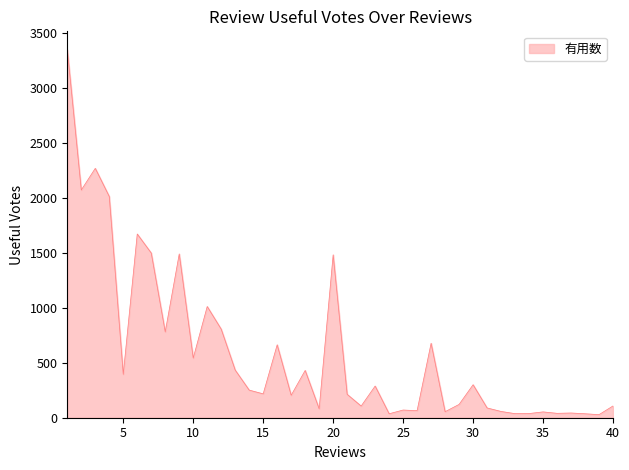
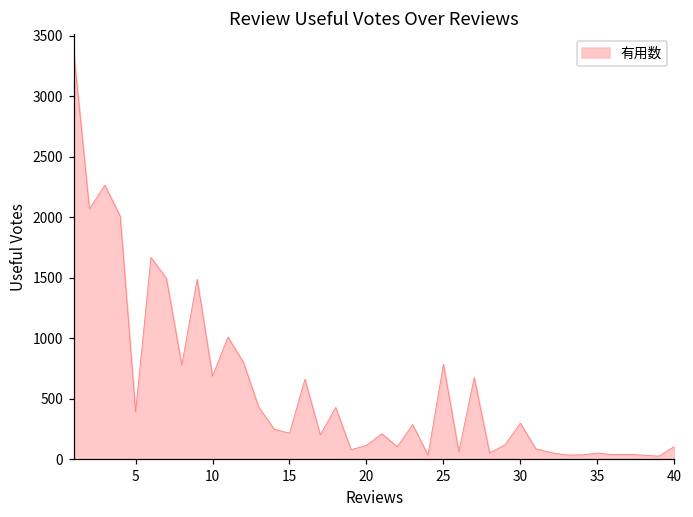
10: 540 -> 690
20: 1480 -> 120
25: 70 -> 790
